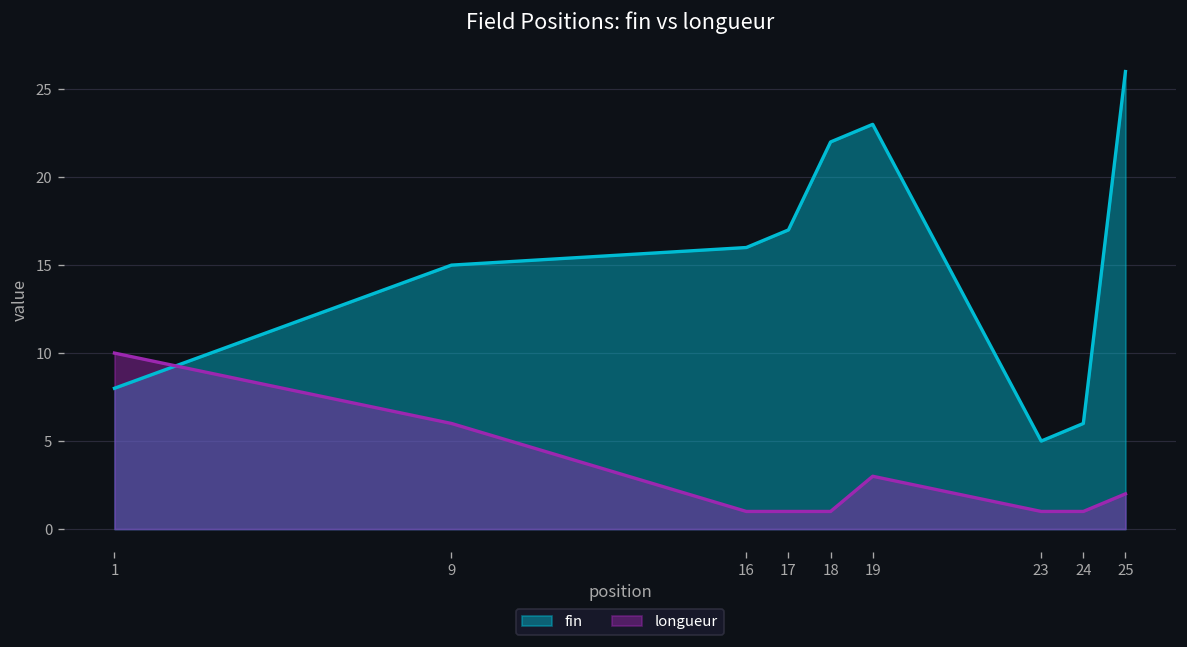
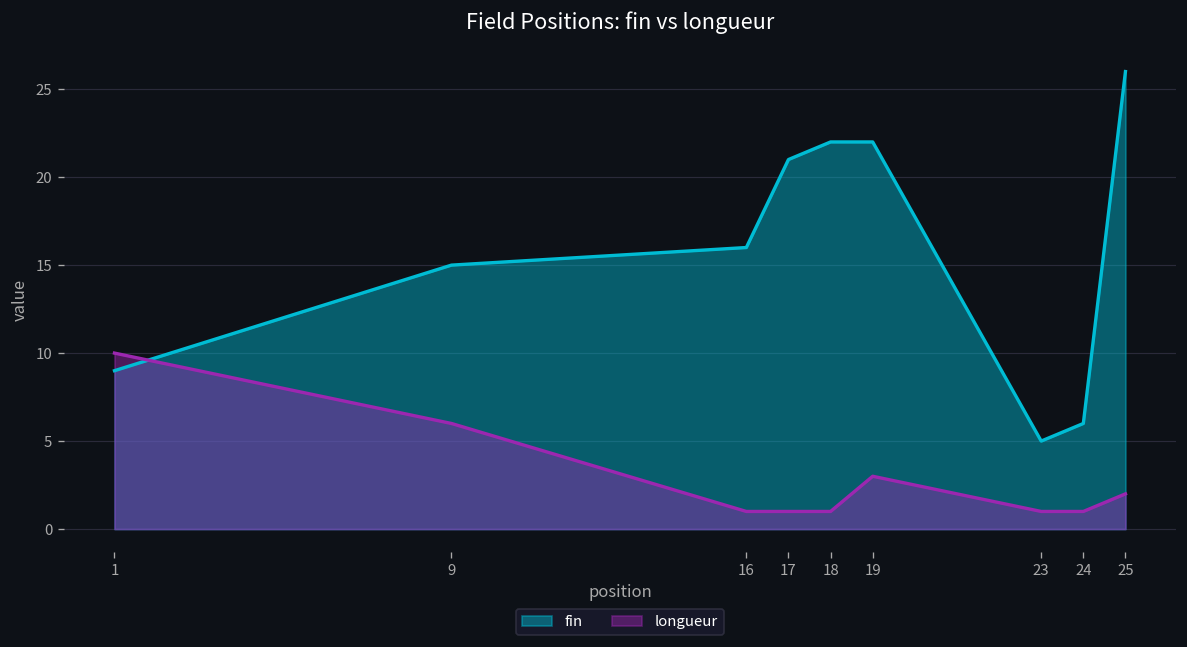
fin, 1: 8 -> 9
fin, 17: 17 -> 21
fin, 19: 23 -> 22
